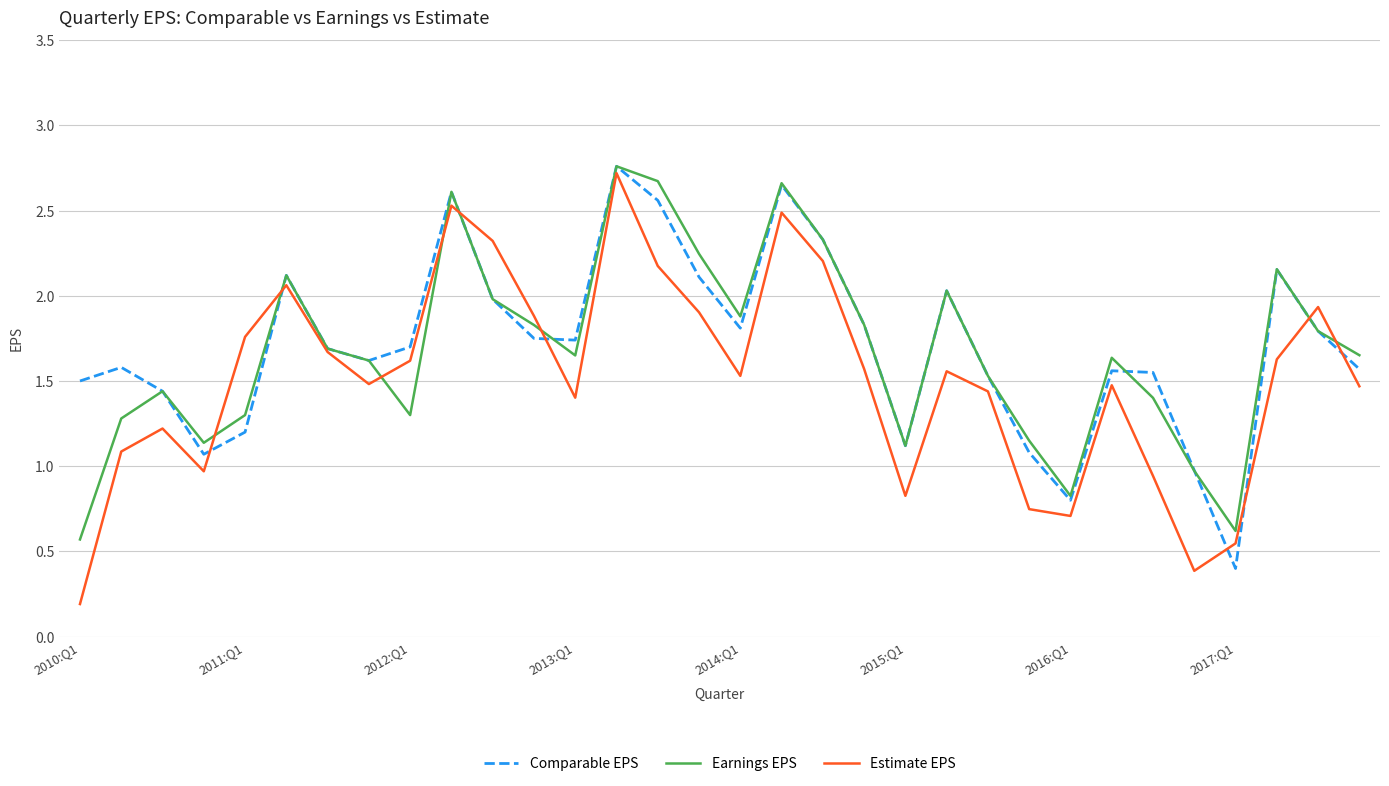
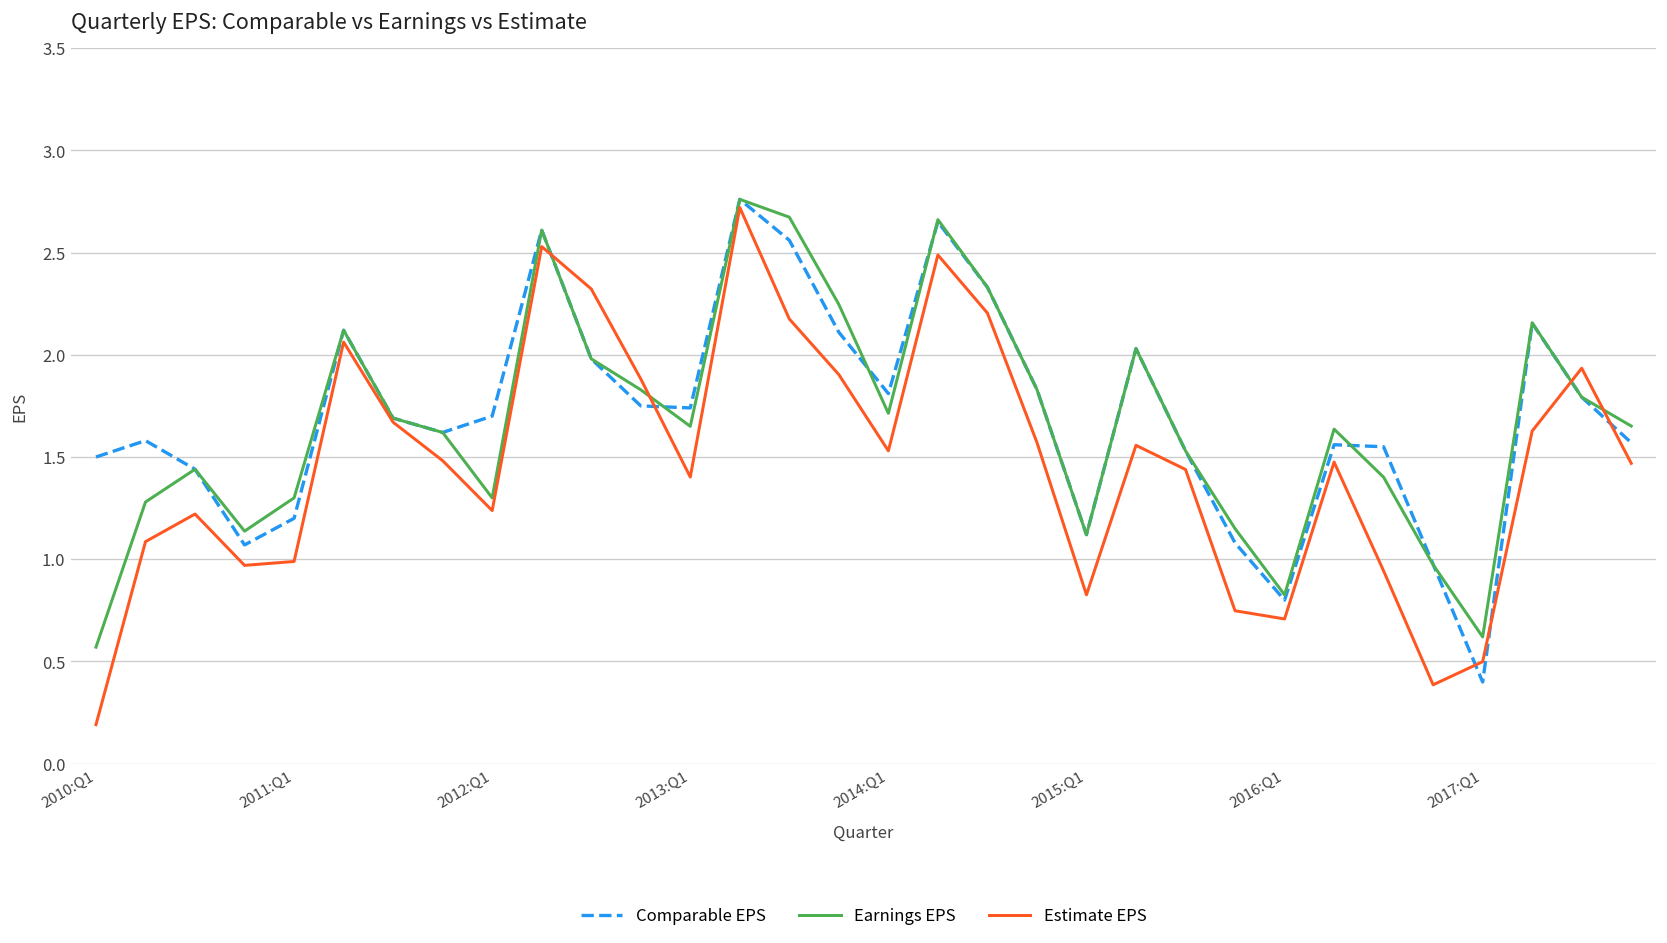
Estimate EPS, 2011:Q1: 1.76 -> 0.99
Estimate EPS, 2012:Q1: 1.62 -> 1.24
Earnings EPS, 2014:Q1: 1.88 -> 1.71
Estimate EPS, 2017:Q1: 0.55 -> 0.50
